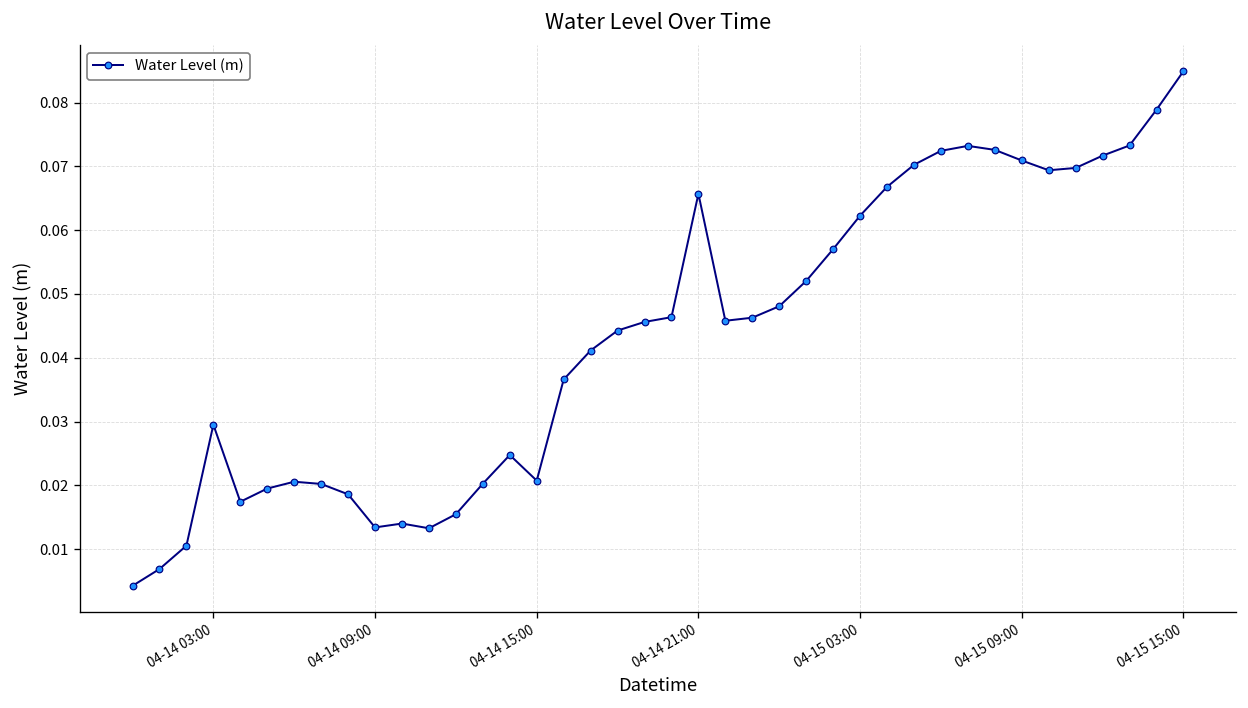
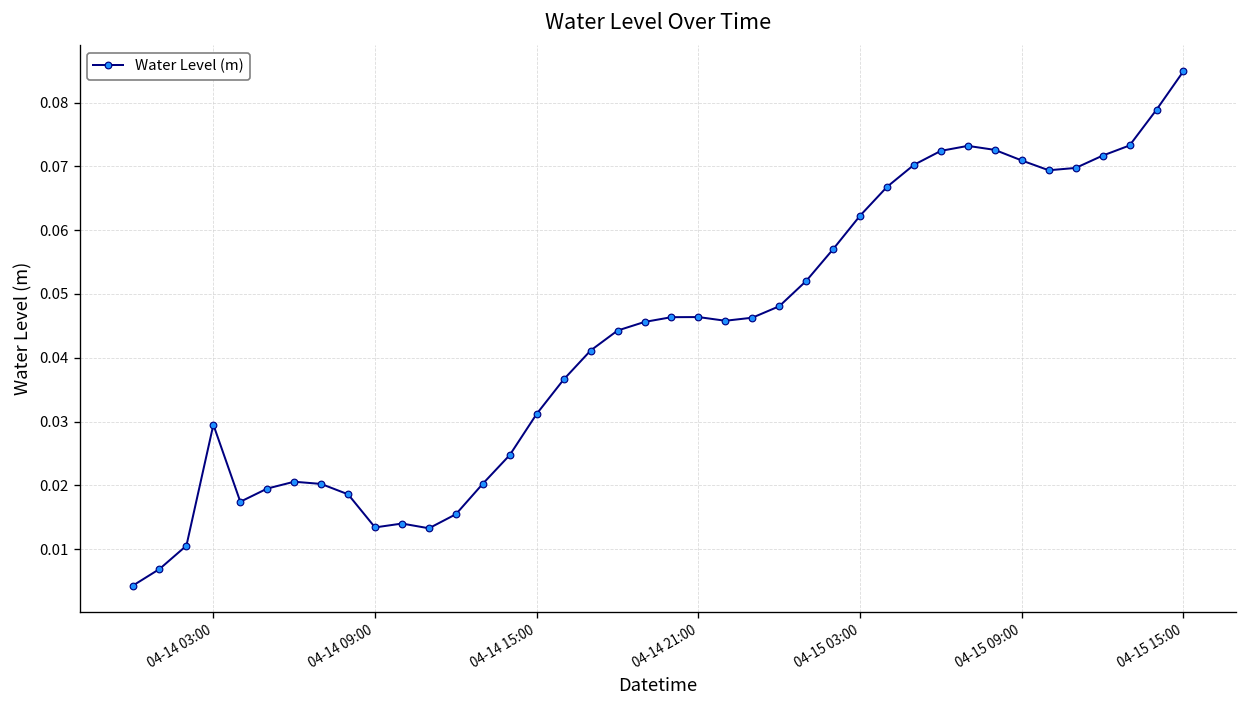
04-14 15:00: 0.021 -> 0.031
04-14 21:00: 0.066 -> 0.046
